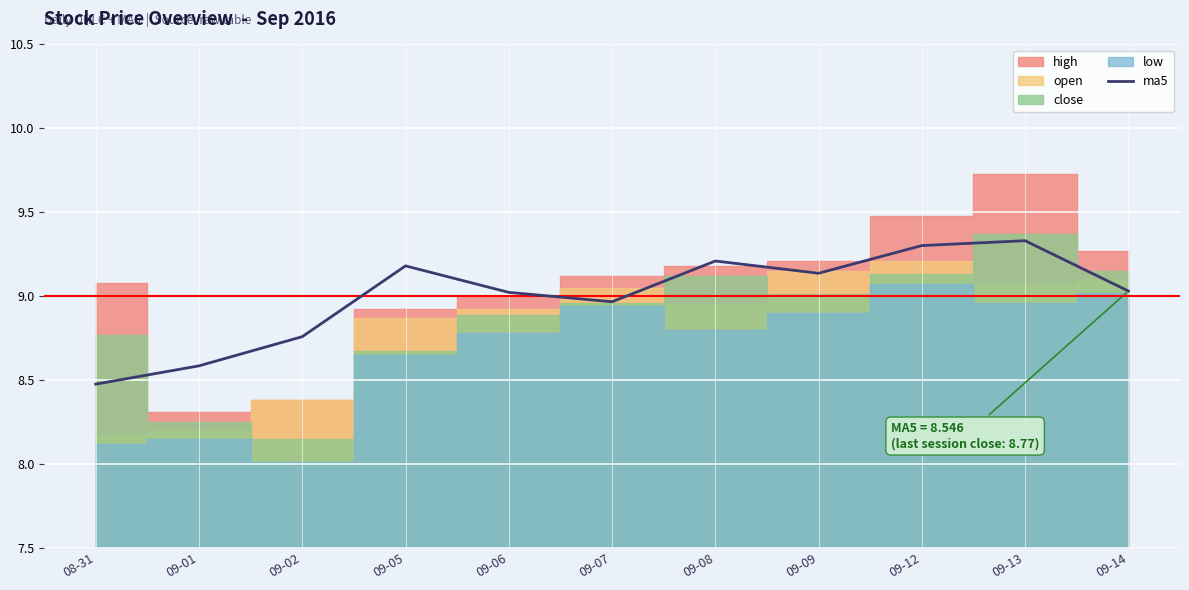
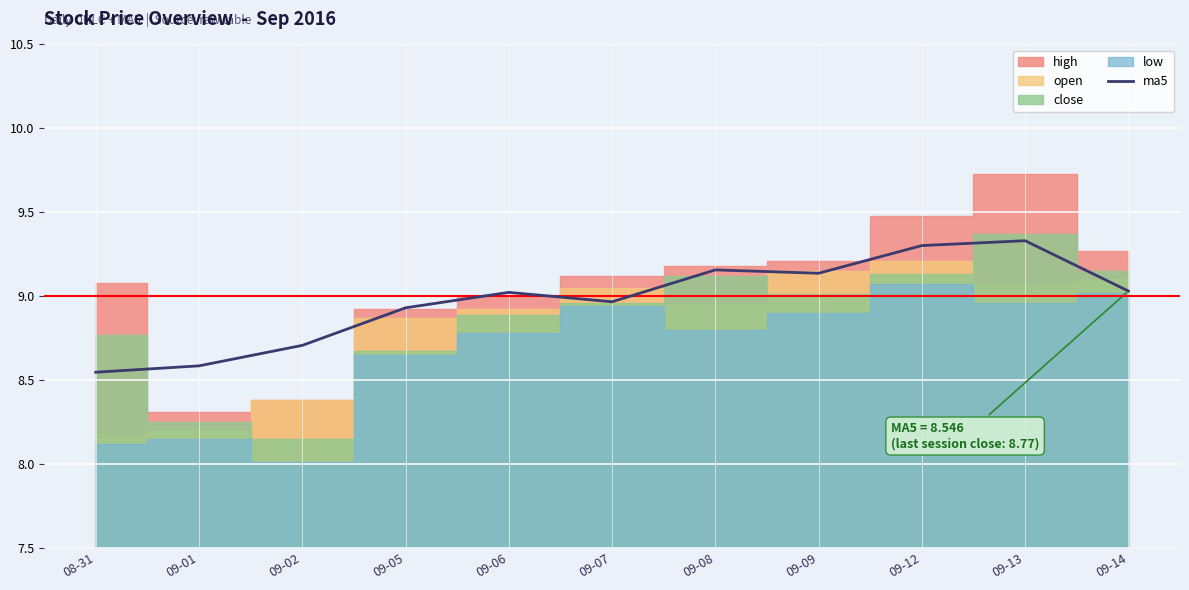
ma5, 08-31: 8.48 -> 8.55
ma5, 09-02: 8.76 -> 8.71
ma5, 09-05: 9.18 -> 8.93
ma5, 09-08: 9.21 -> 9.16
